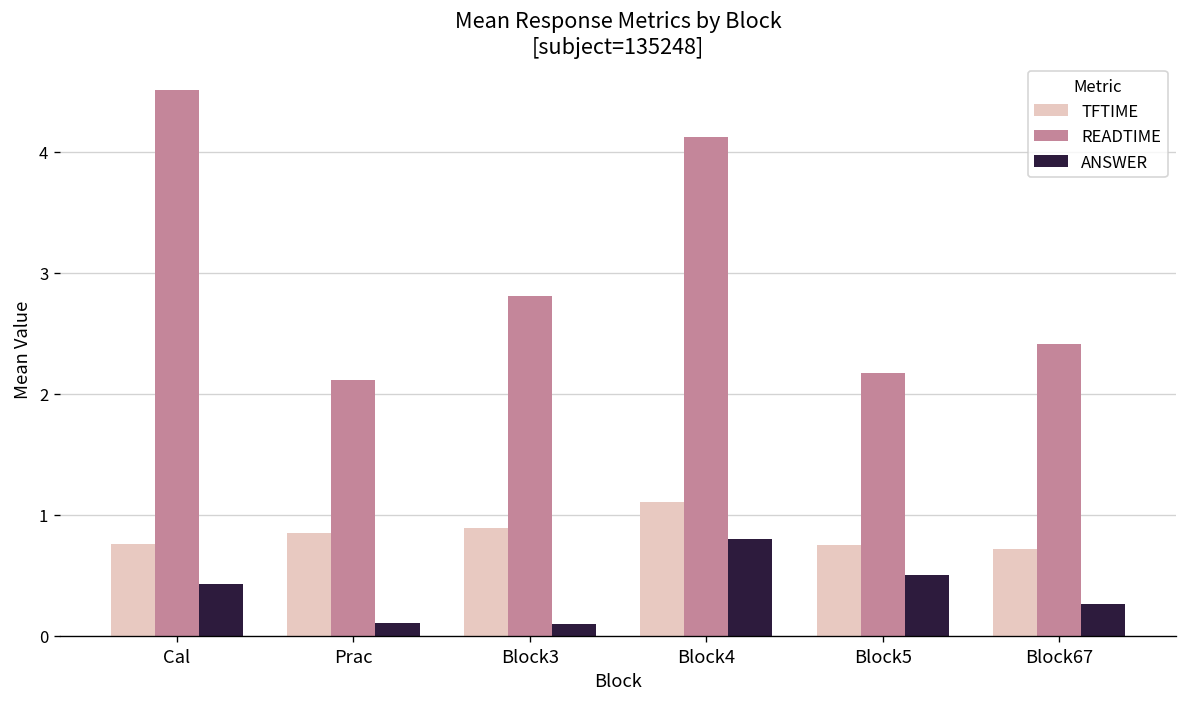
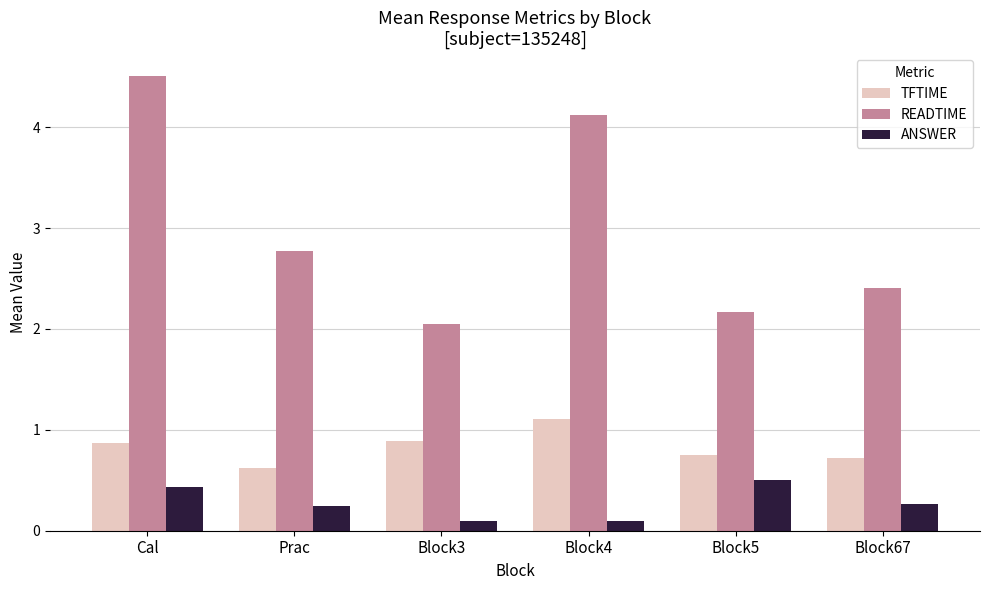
TFTIME, Cal: 0.76 -> 0.87
TFTIME, Prac: 0.85 -> 0.62
READTIME, Prac: 2.11 -> 2.78
ANSWER, Prac: 0.11 -> 0.25
READTIME, Block3: 2.80 -> 2.05
ANSWER, Block4: 0.8 -> 0.1
